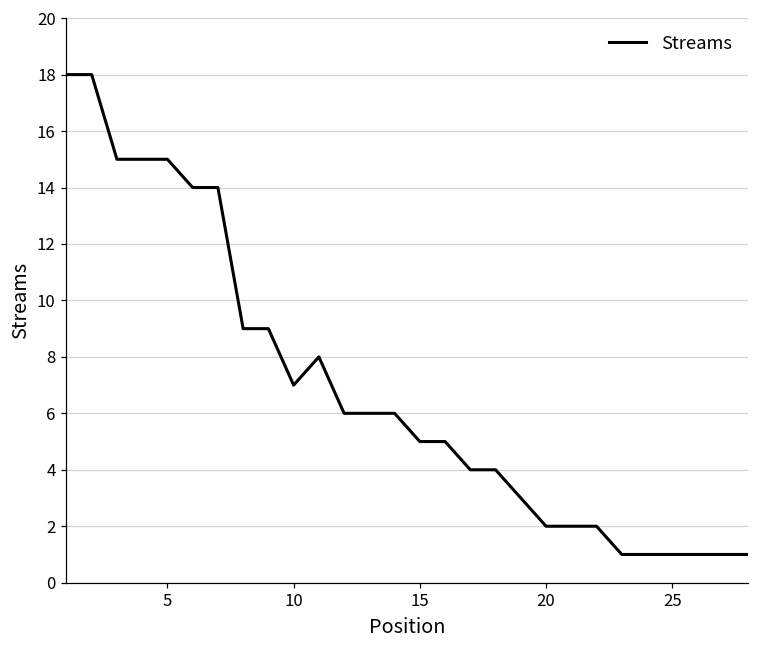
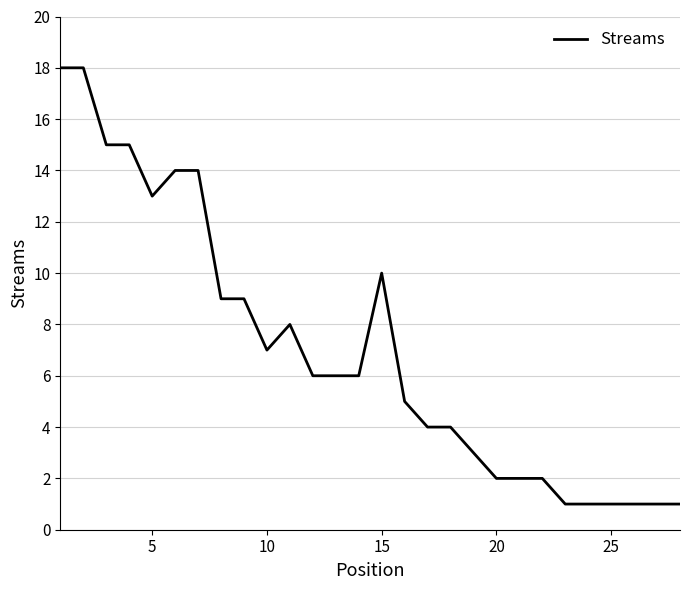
5: 15 -> 13
15: 5 -> 10
